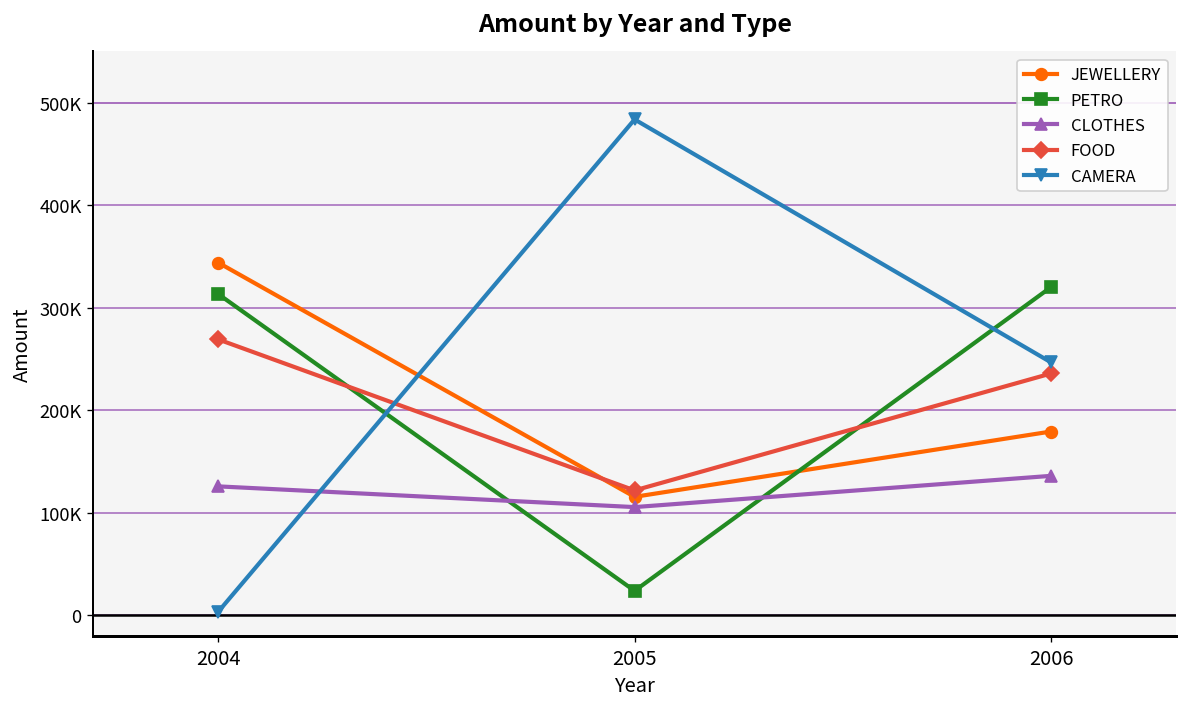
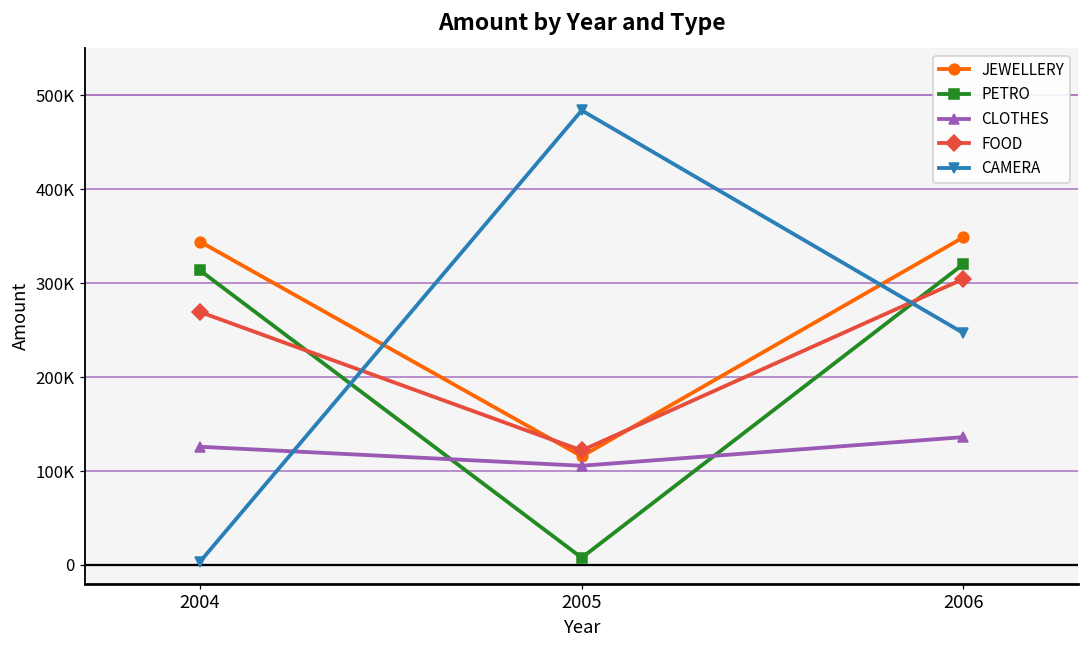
PETRO, 2005: 20000 -> 10000
JEWELLERY, 2006: 180000 -> 350000
FOOD, 2006: 240000 -> 300000
